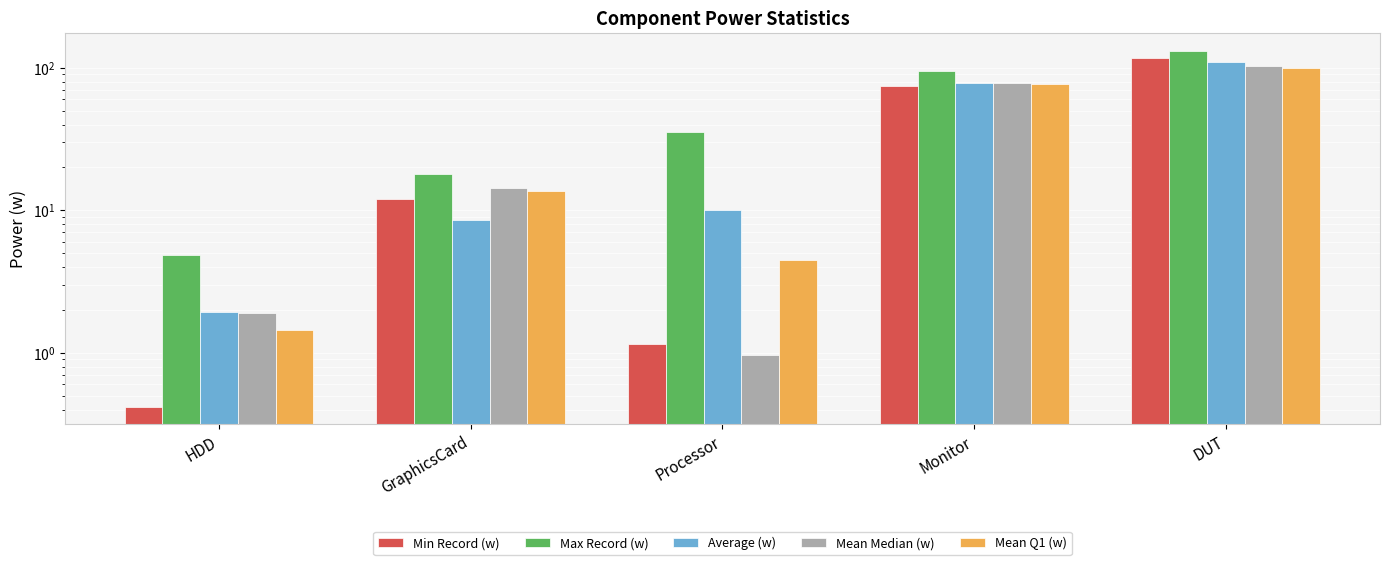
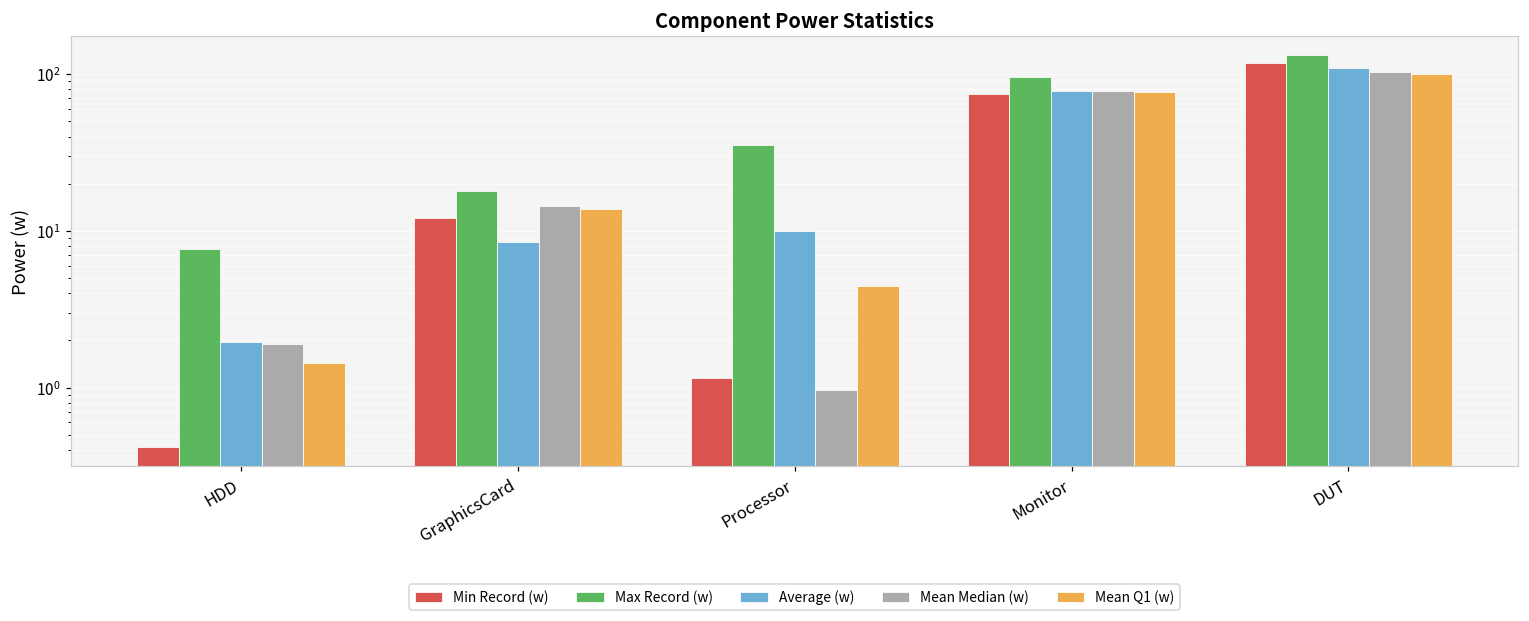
Max Record (w), HDD: 4.8 -> 8
